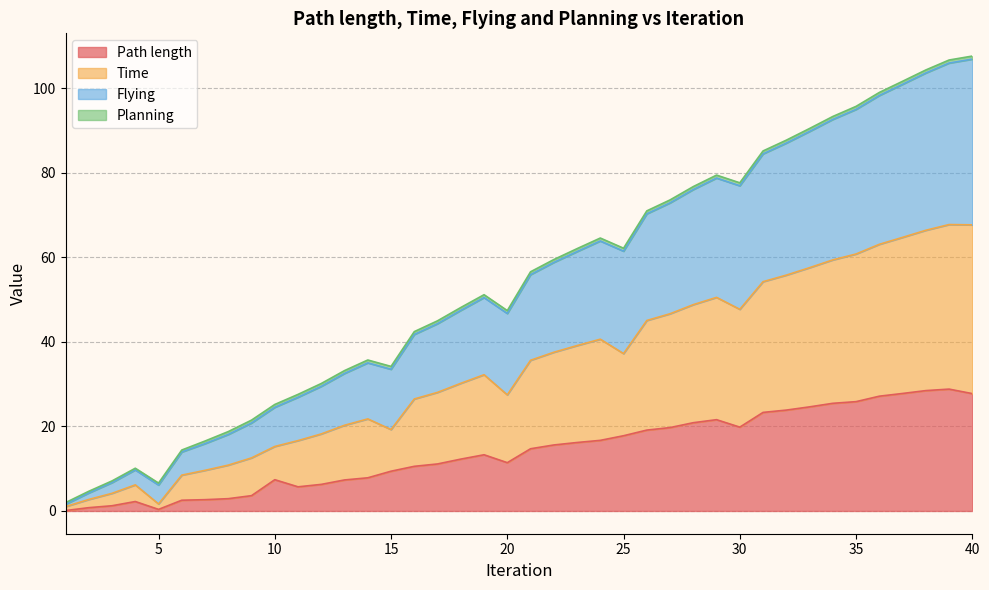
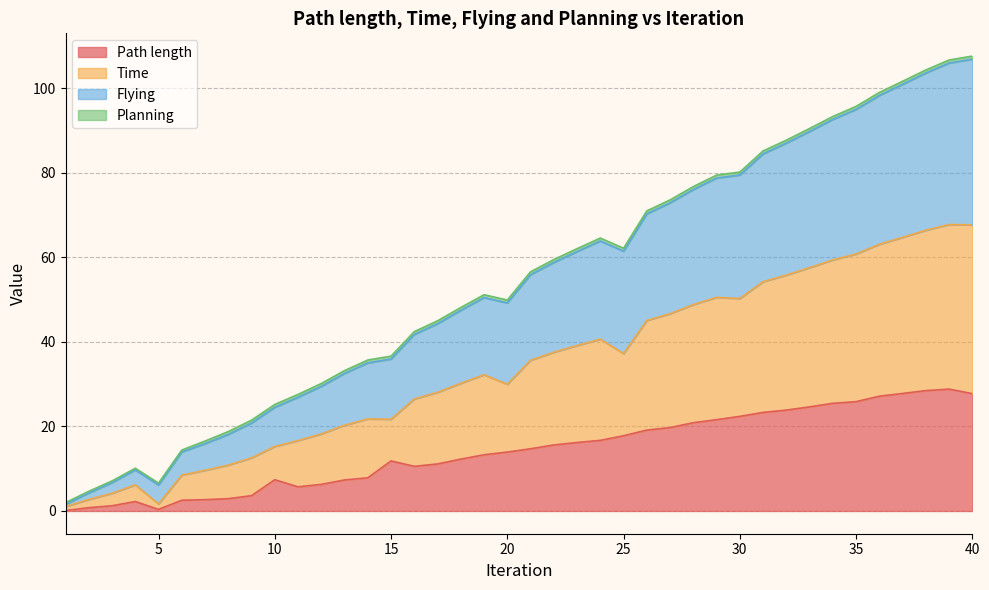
Path length, 15: 9 -> 12
Path length, 20: 11 -> 14
Path length, 30: 20 -> 22
